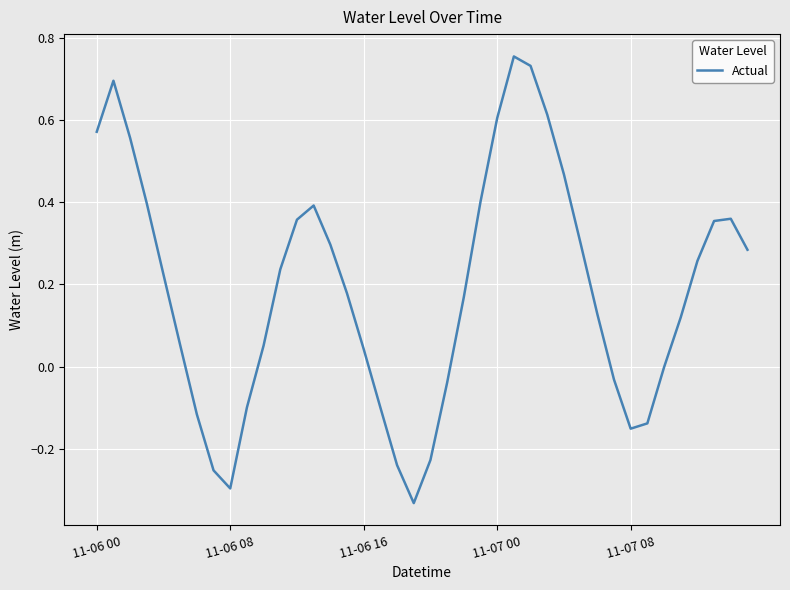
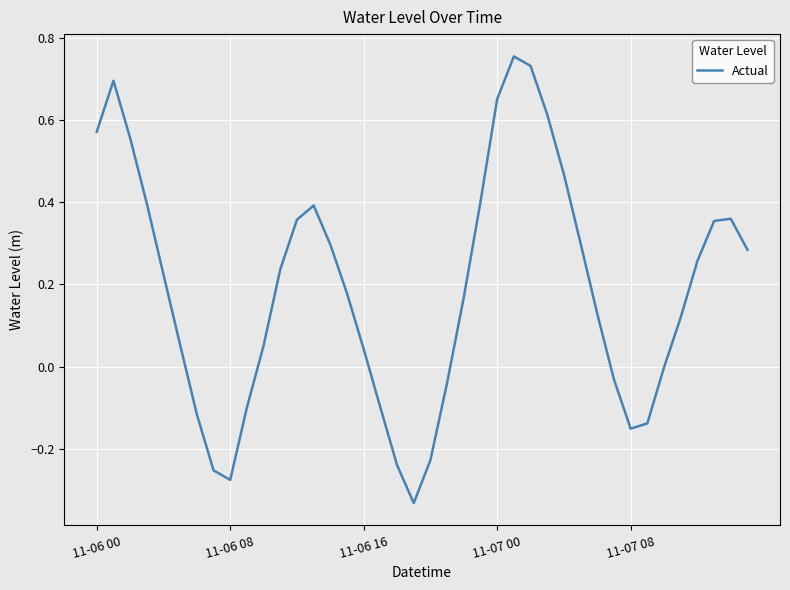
11-06 08: -0.30 -> -0.28
11-07 00: 0.60 -> 0.65
